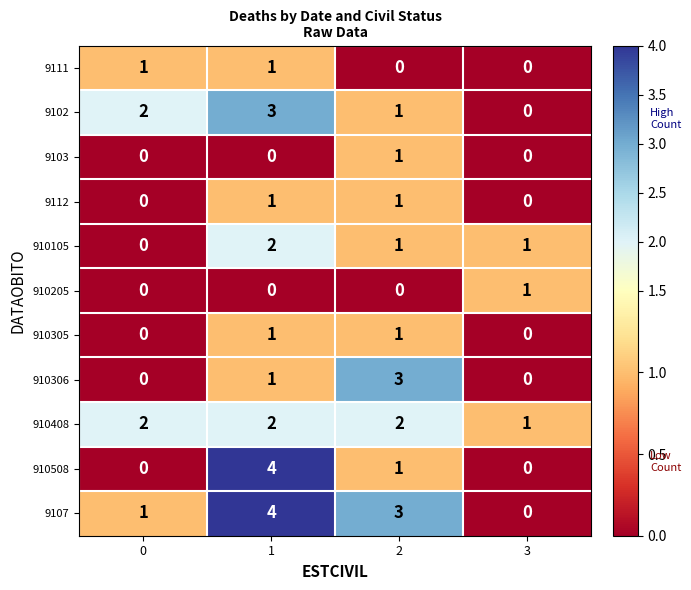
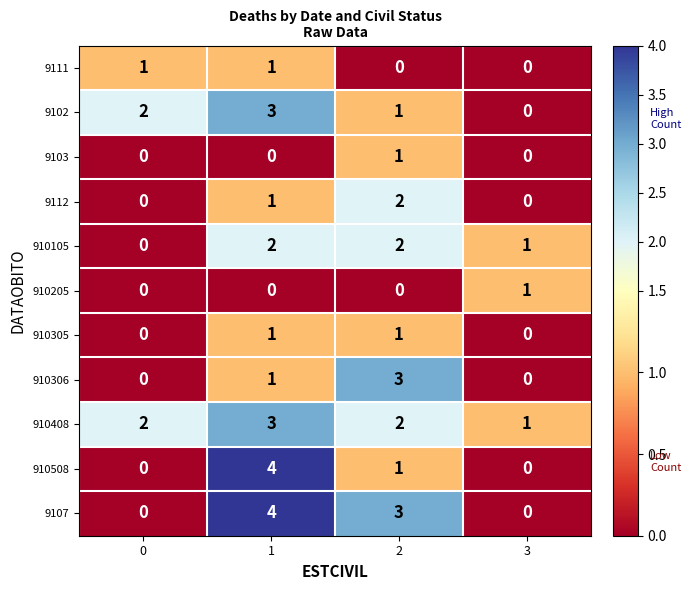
9112, 2: 1 -> 2
910105, 2: 1 -> 2
910408, 1: 2 -> 3
9107, 0: 1 -> 0
